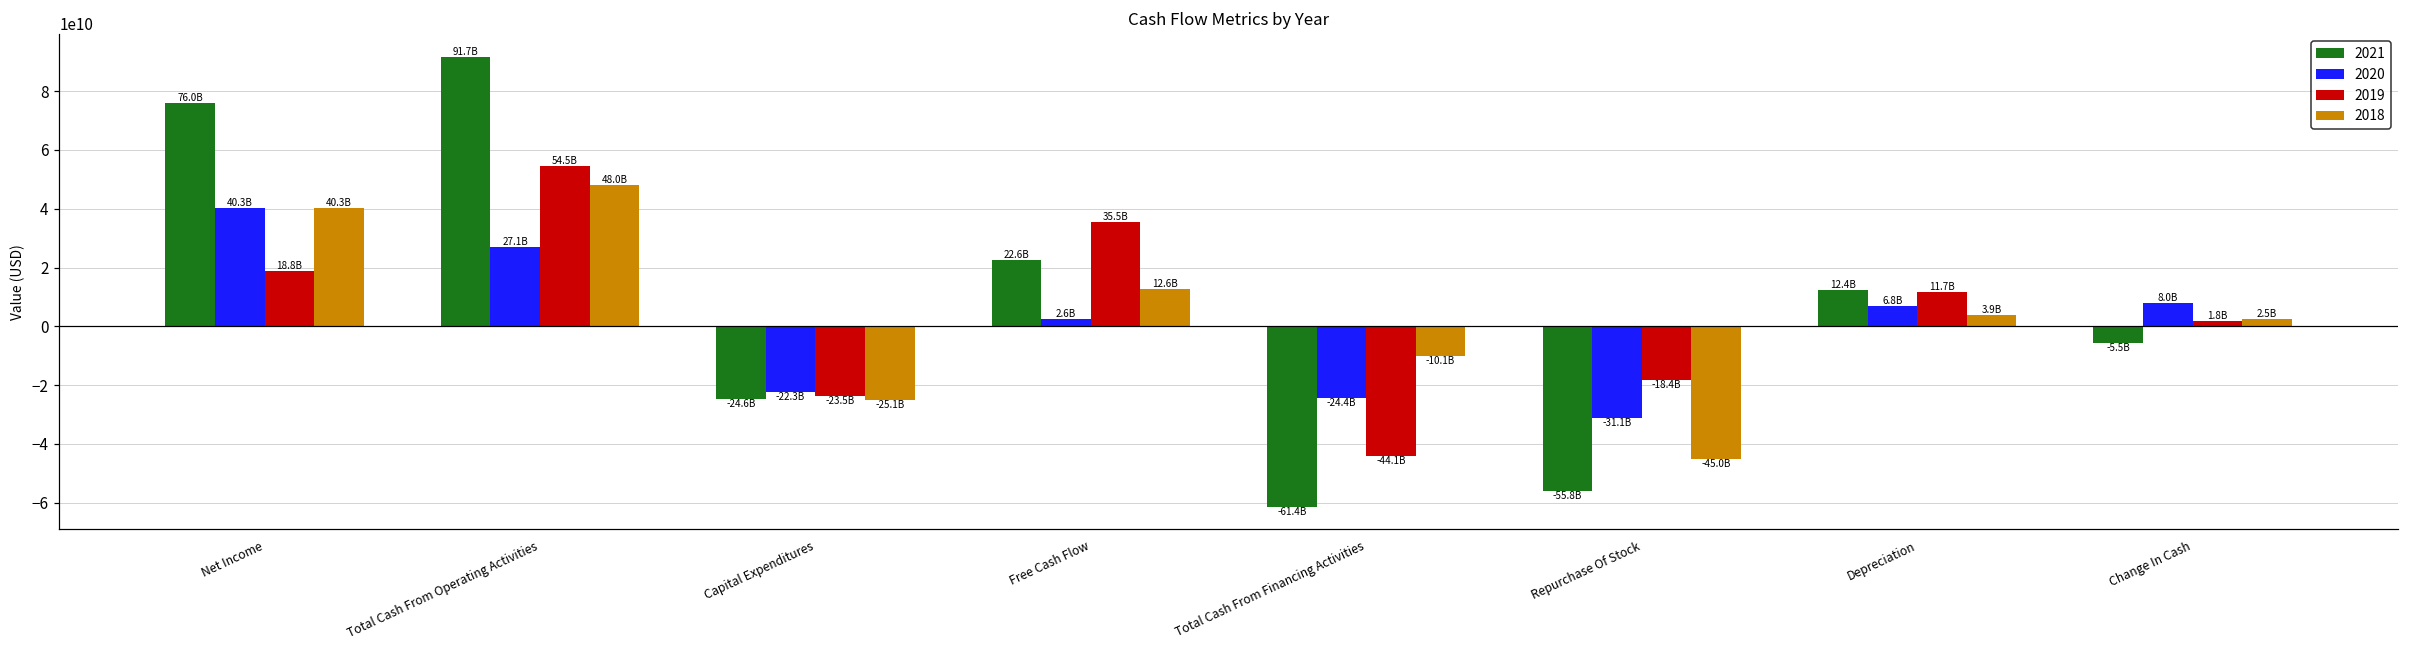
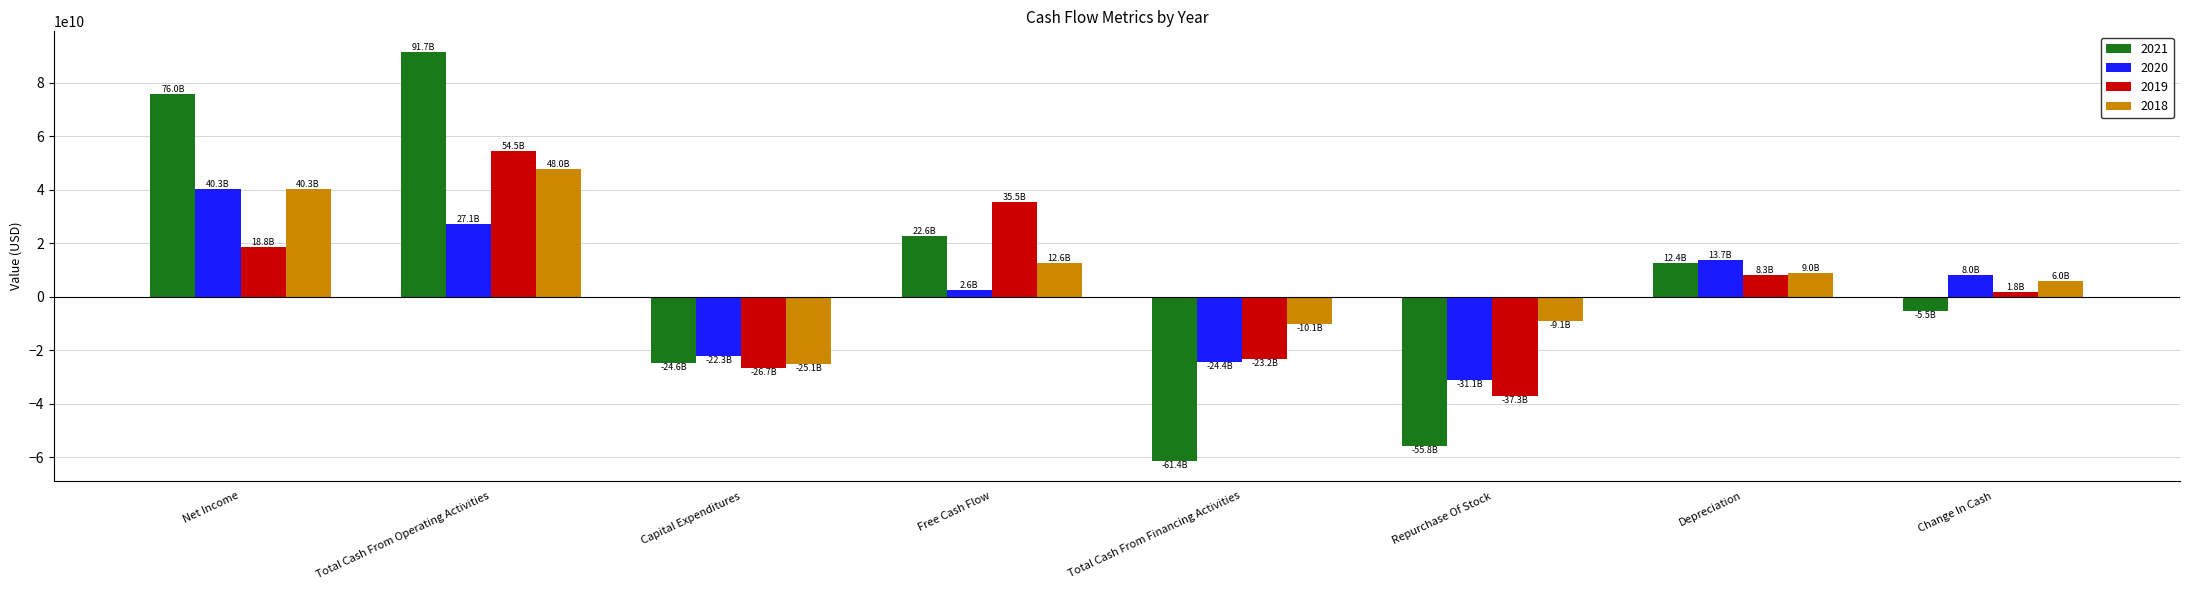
2019, Capital Expenditures: -23.5B -> -26.7B
2019, Total Cash From Financing Activities: -44.1B -> -23.2B
2019, Repurchase Of Stock: -18.4B -> -37.3B
2018, Repurchase Of Stock: -45.0B -> -9.1B
2020, Depreciation: 6.8B -> 13.7B
2019, Depreciation: 11.7B -> 8.3B
2018, Depreciation: 3.9B -> 9.0B
2018, Change In Cash: 2.5B -> 6.0B
